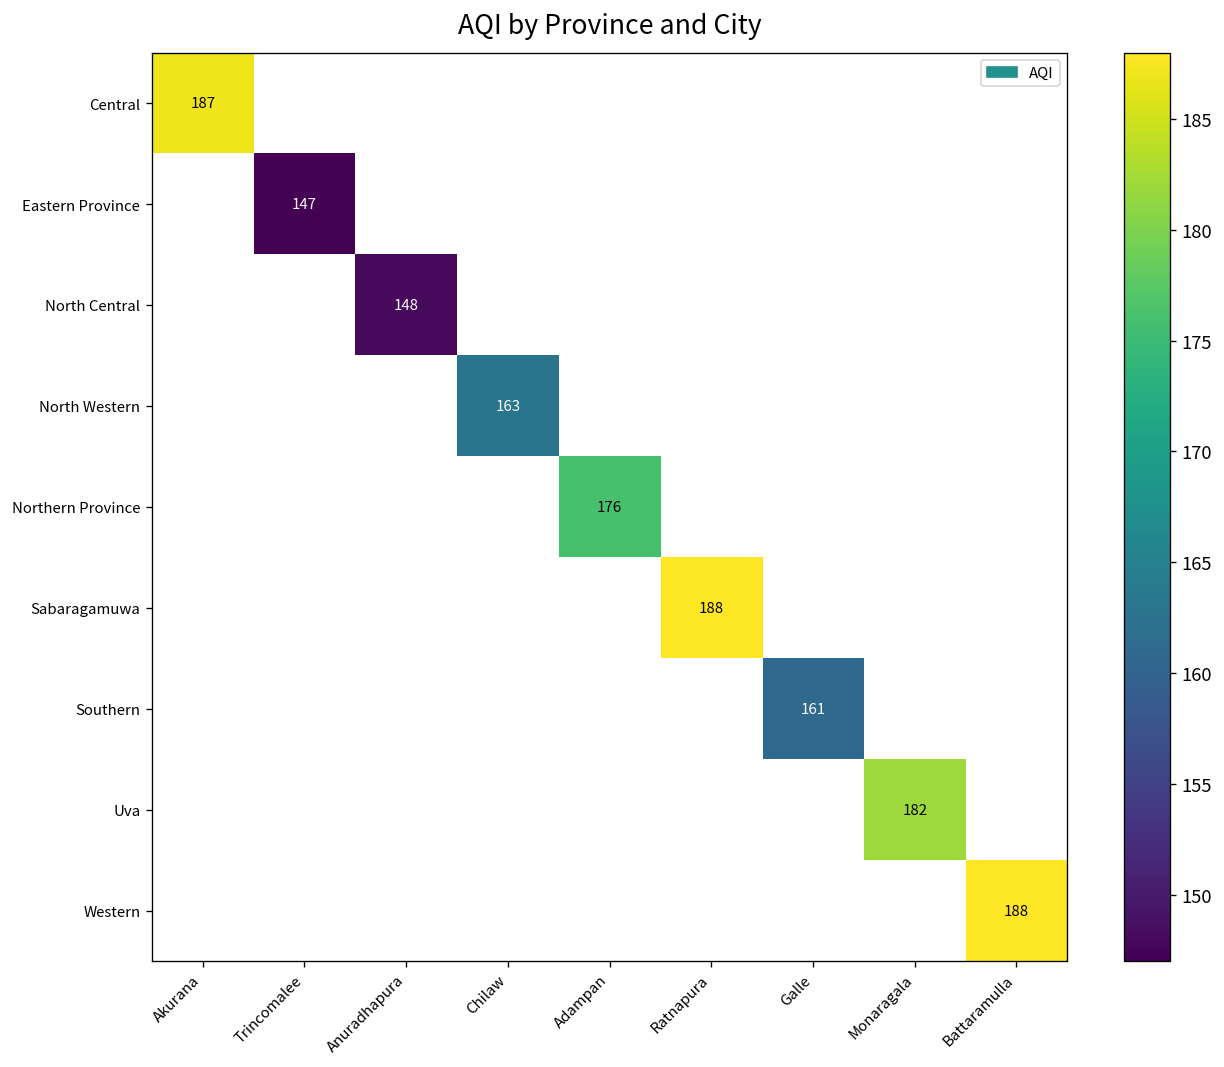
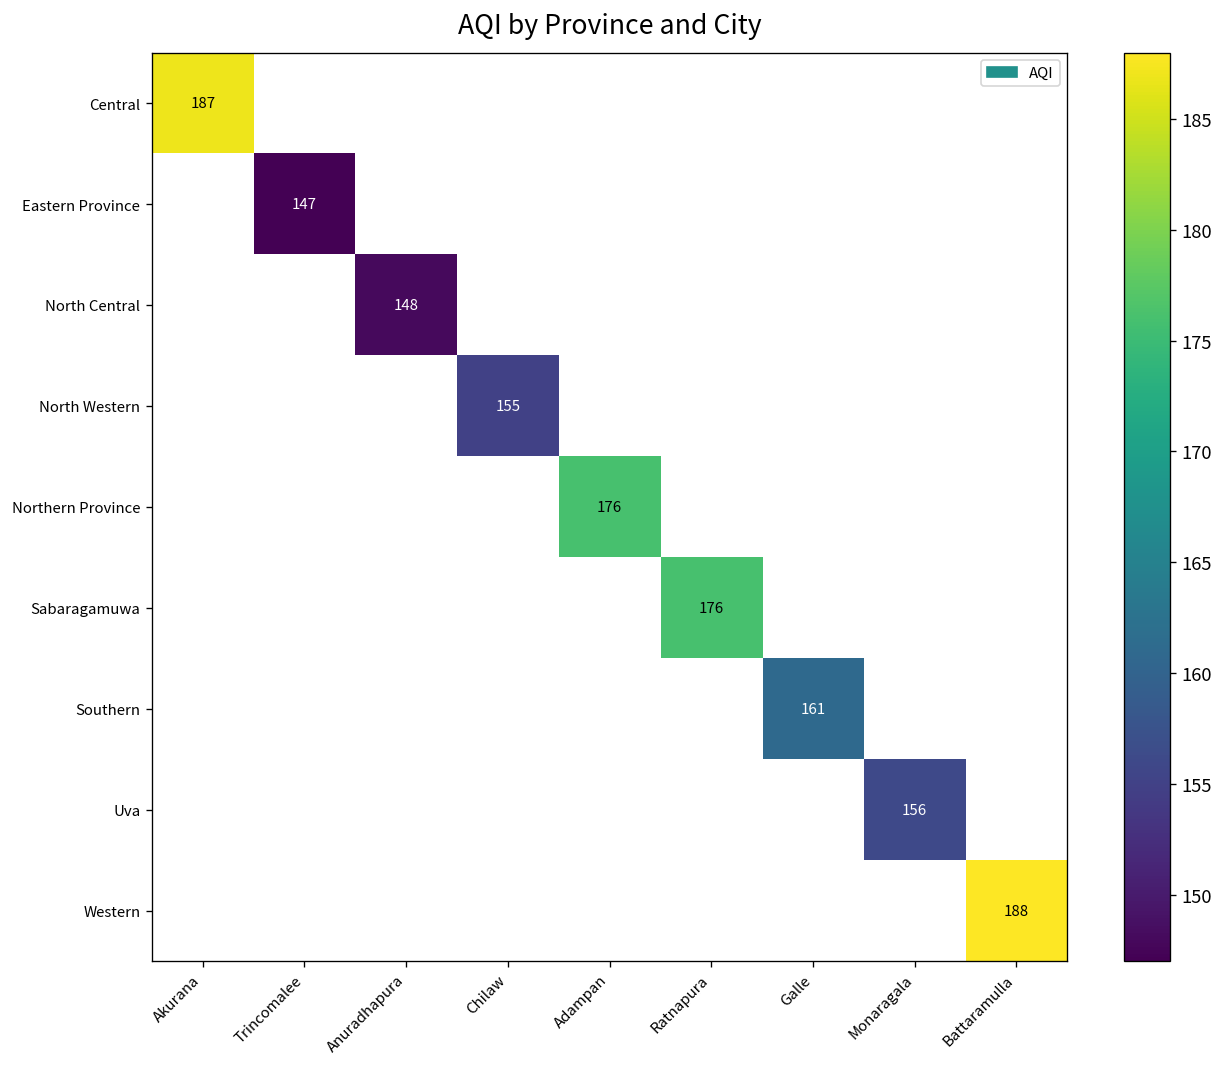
North Western, Chilaw: 163 -> 155
Sabaragamuwa, Ratnapura: 188 -> 176
Uva, Monaragala: 182 -> 156
